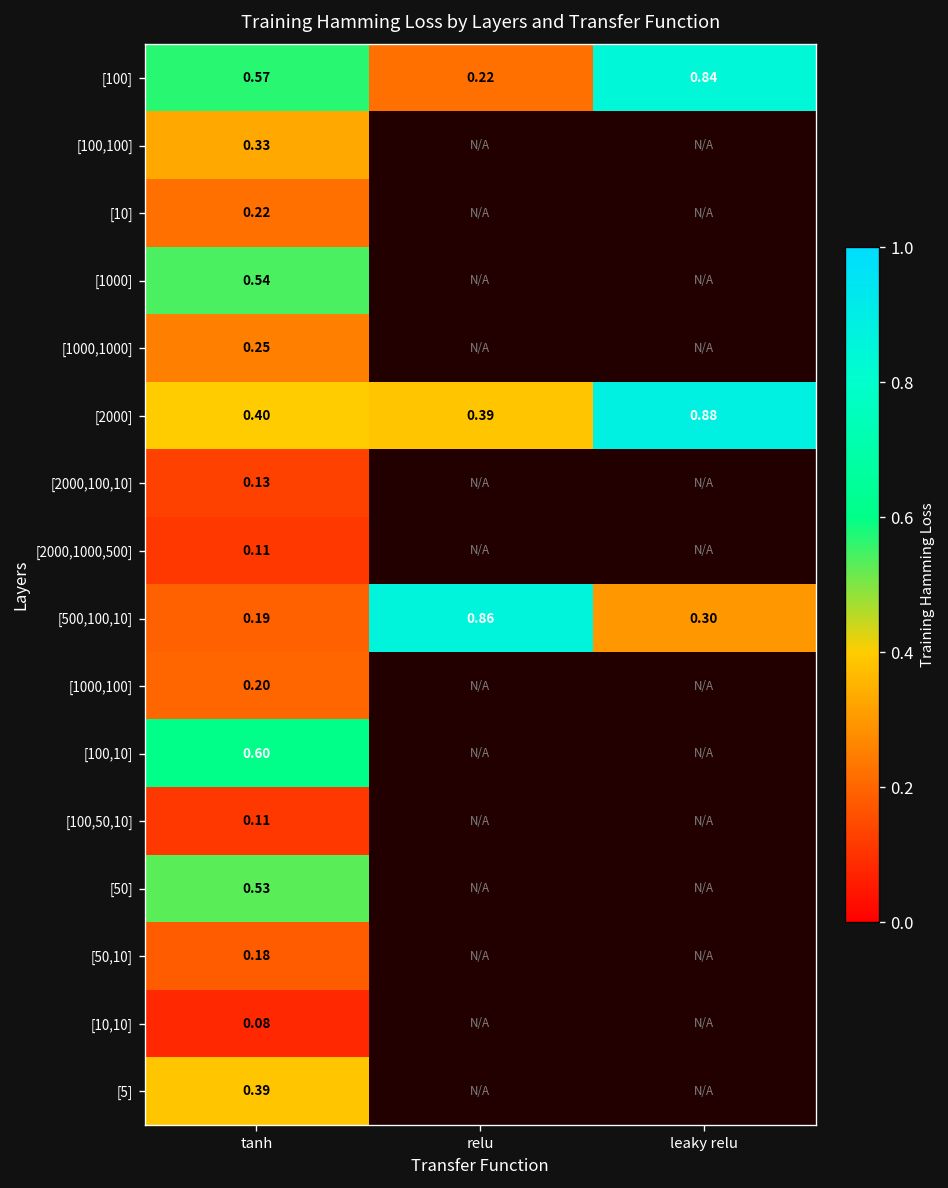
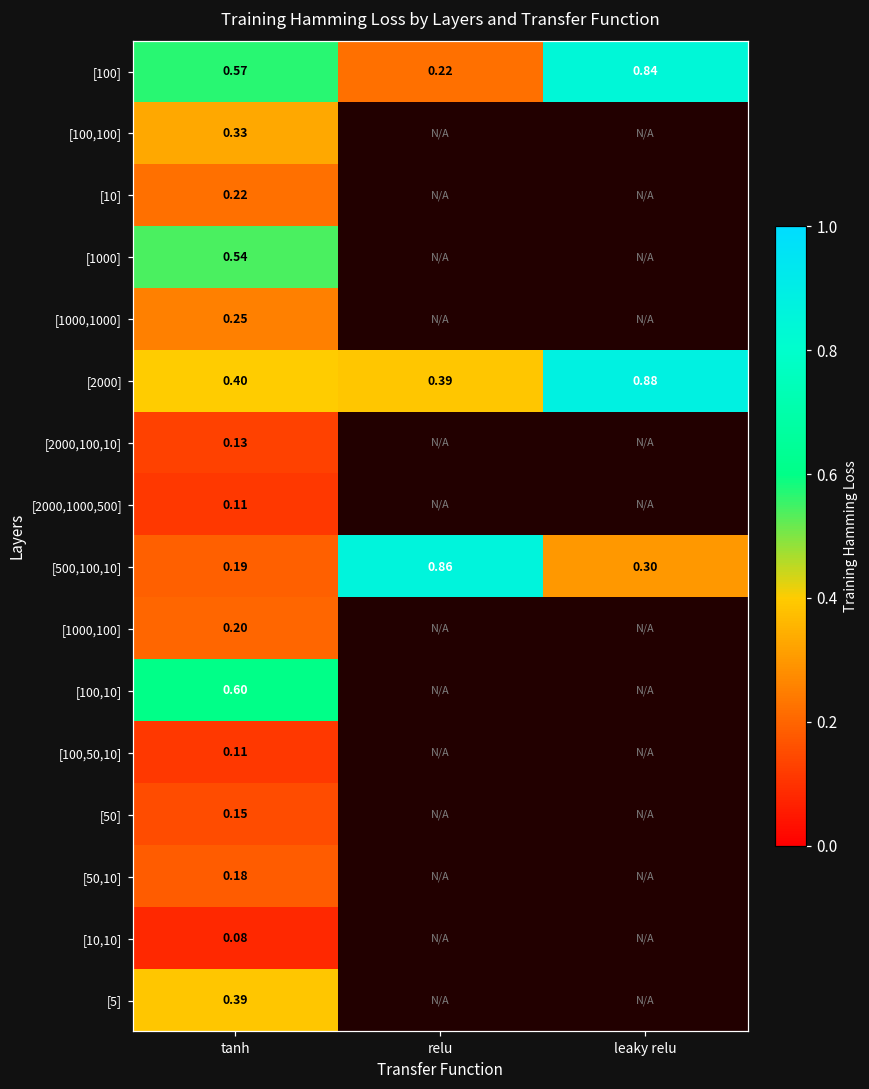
[50], tanh: 0.53 -> 0.15
